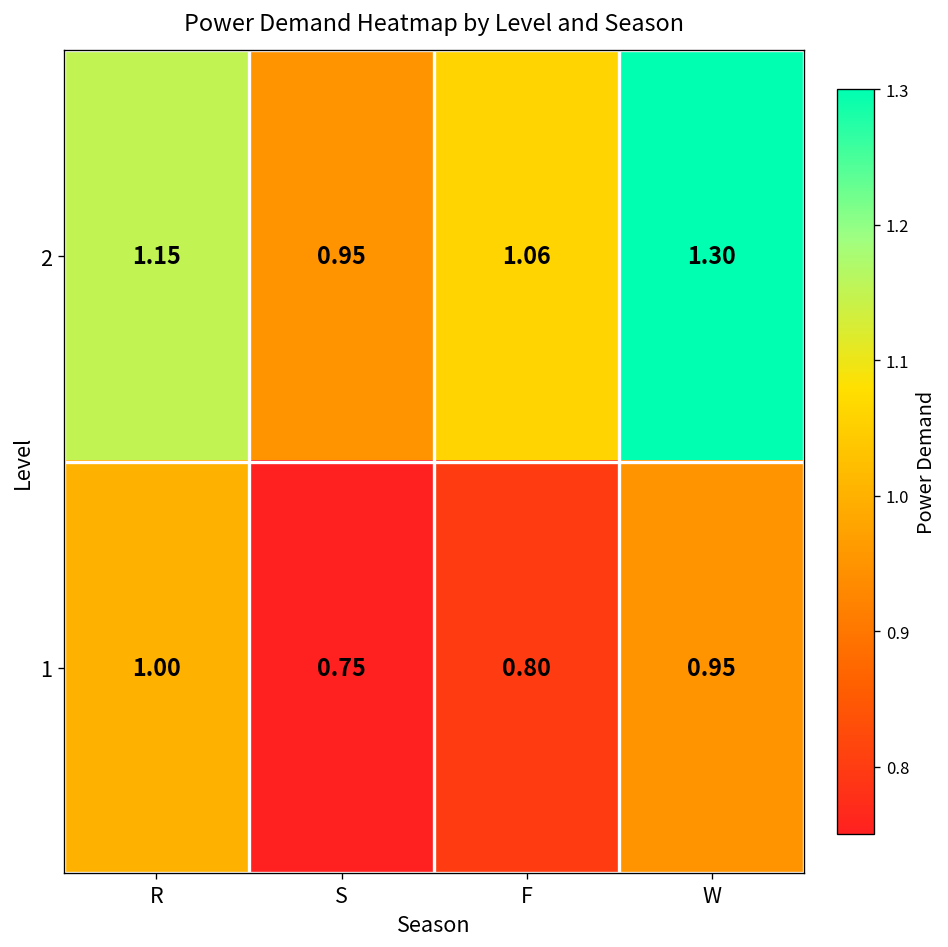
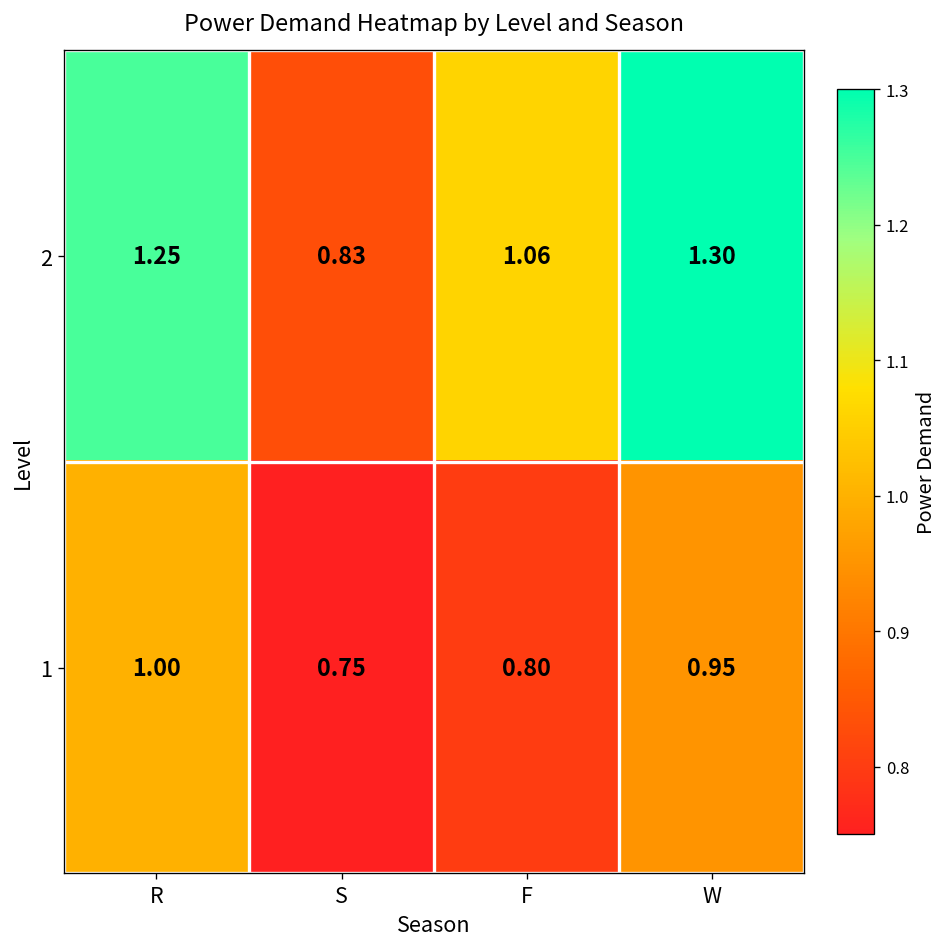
2, R: 1.15 -> 1.25
2, S: 0.95 -> 0.83
